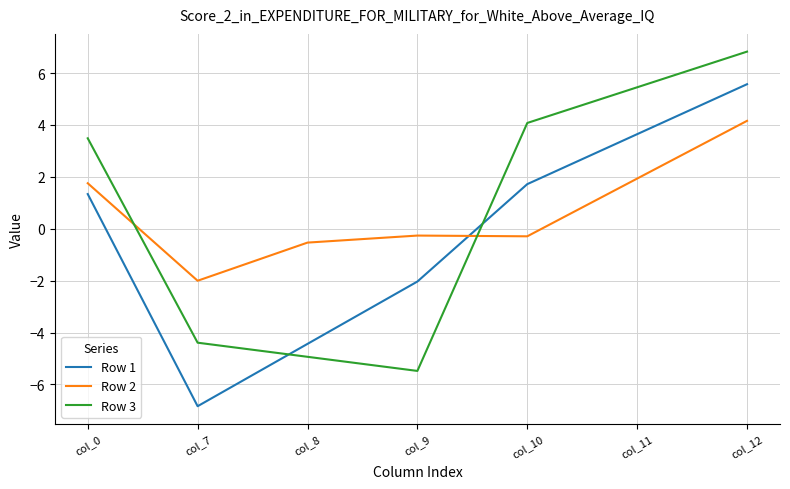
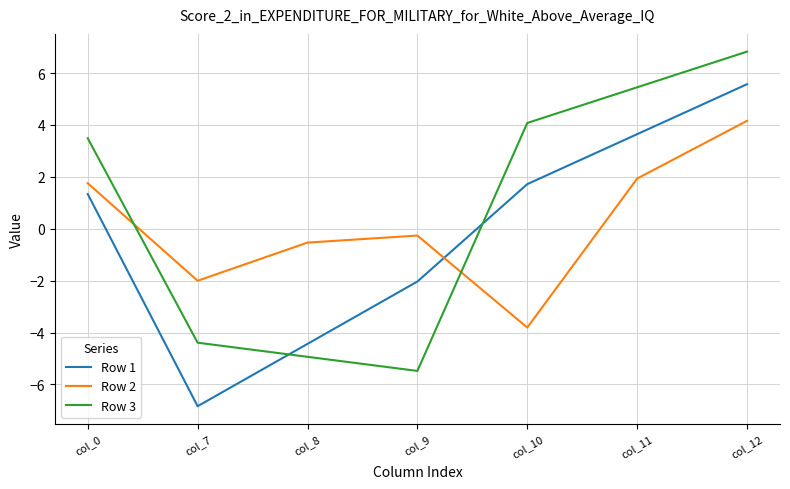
Row 2, col_10: -0.3 -> -3.8
